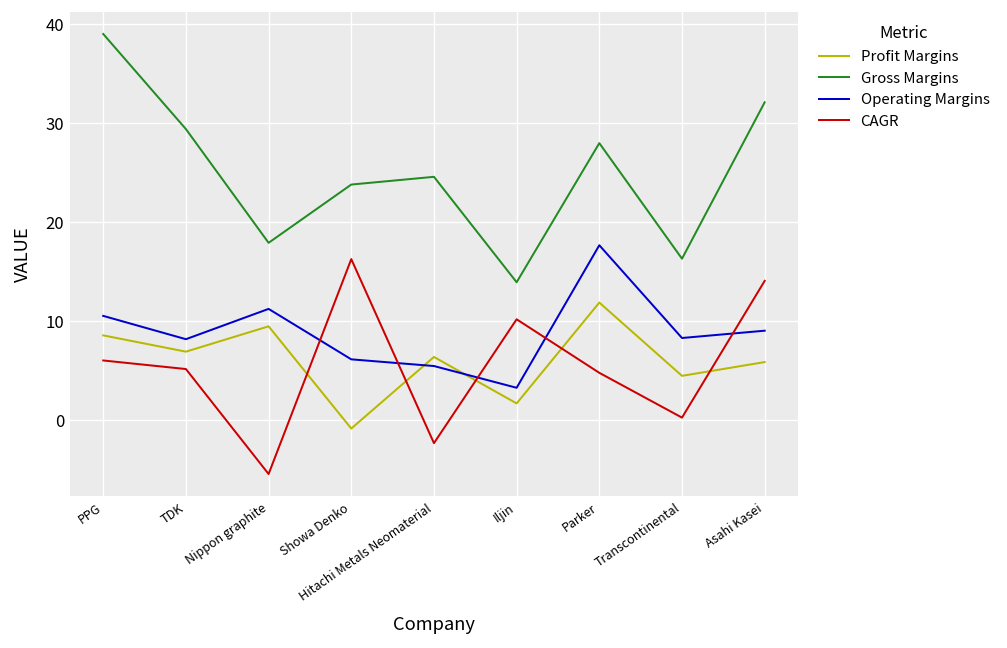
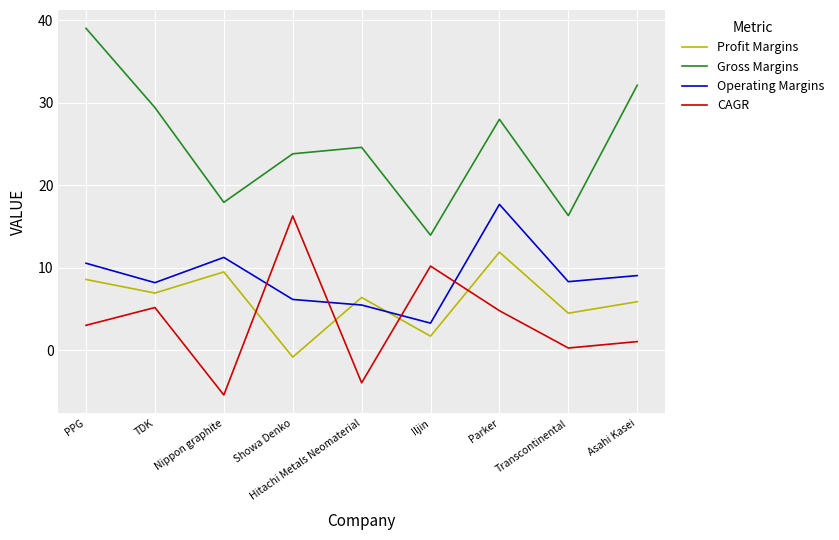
CAGR, PPG: 6 -> 3
CAGR, Hitachi Metals Neomaterial: -2 -> -4
CAGR, Asahi Kasei: 14 -> 1
